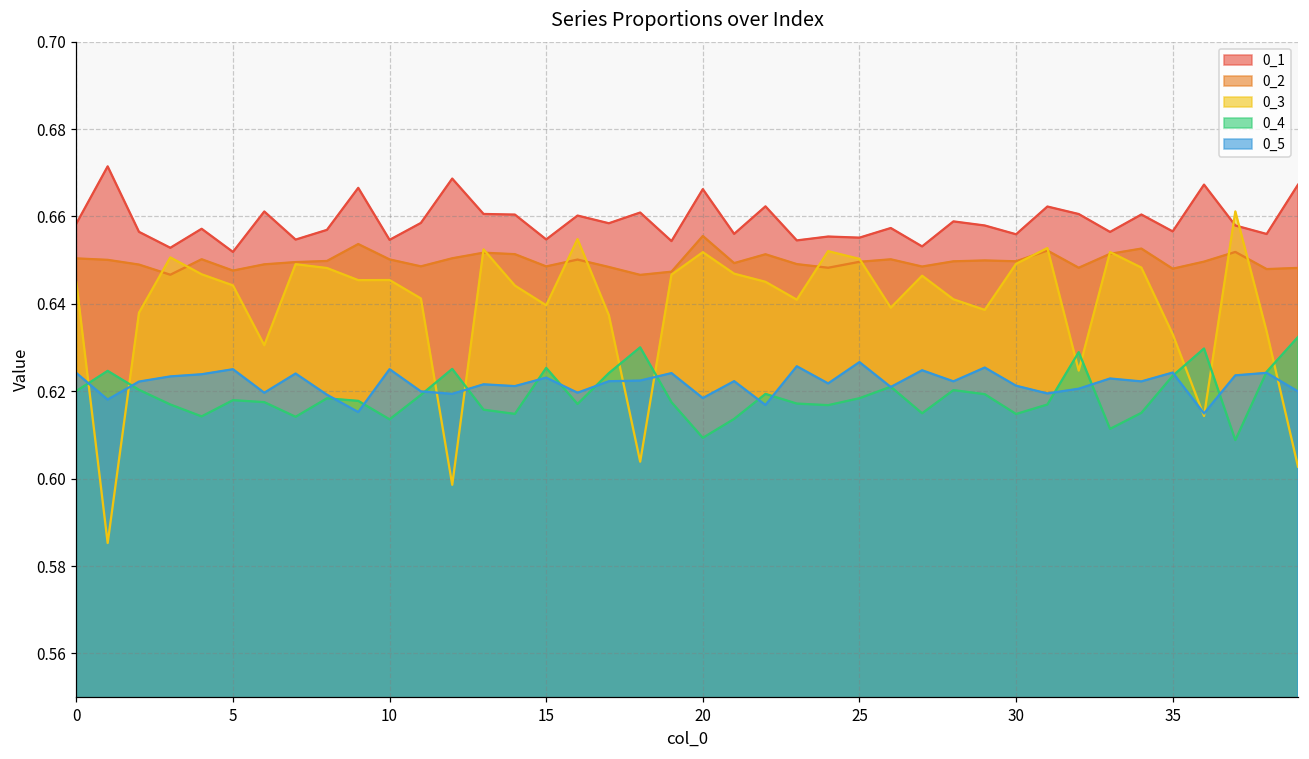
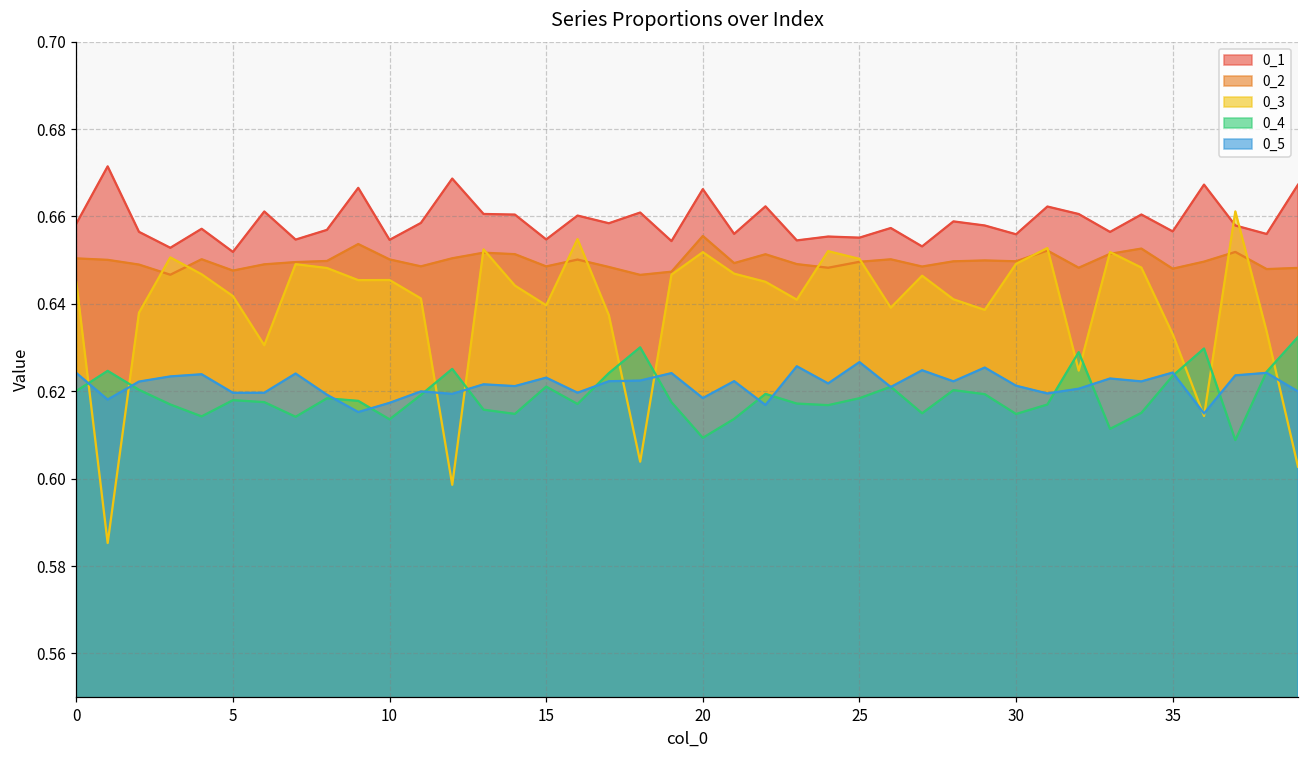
0_3, 5: 0.644 -> 0.642
0_5, 5: 0.625 -> 0.620
0_5, 10: 0.625 -> 0.617
0_4, 15: 0.625 -> 0.621
